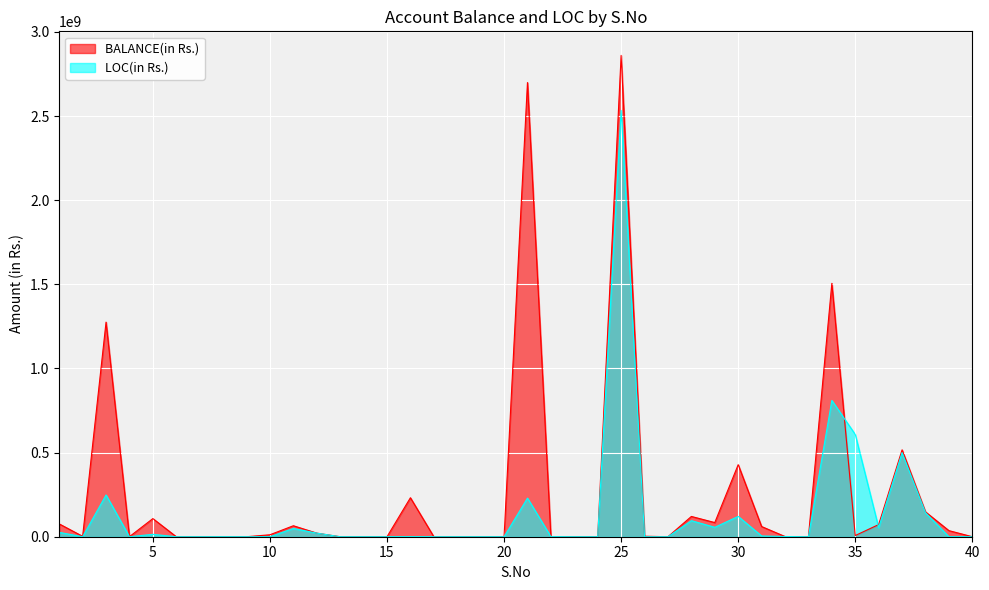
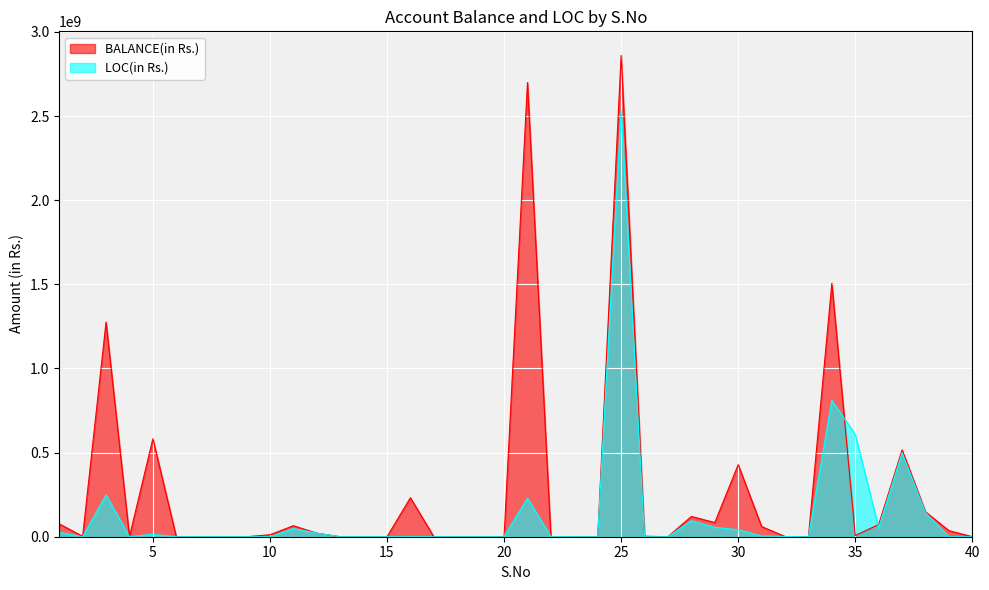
BALANCE(in Rs.), 5: 110000000 -> 580000000
LOC(in Rs.), 30: 120000000 -> 40000000
